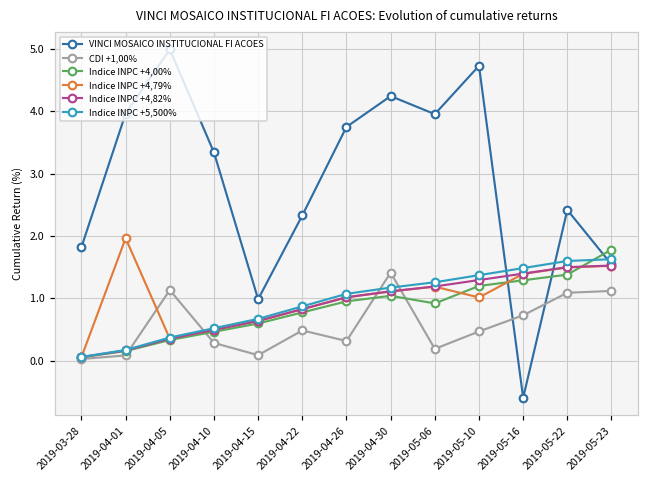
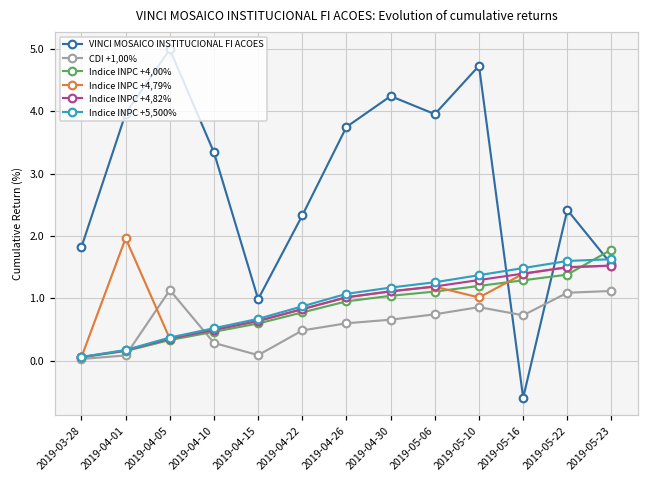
CDI +1,00%, 2019-04-26: 0.3 -> 0.6
CDI +1,00%, 2019-04-30: 1.4 -> 0.7
CDI +1,00%, 2019-05-06: 0.2 -> 0.7
Indice INPC +4,00%, 2019-05-06: 0.9 -> 1.1
CDI +1,00%, 2019-05-10: 0.5 -> 0.9
